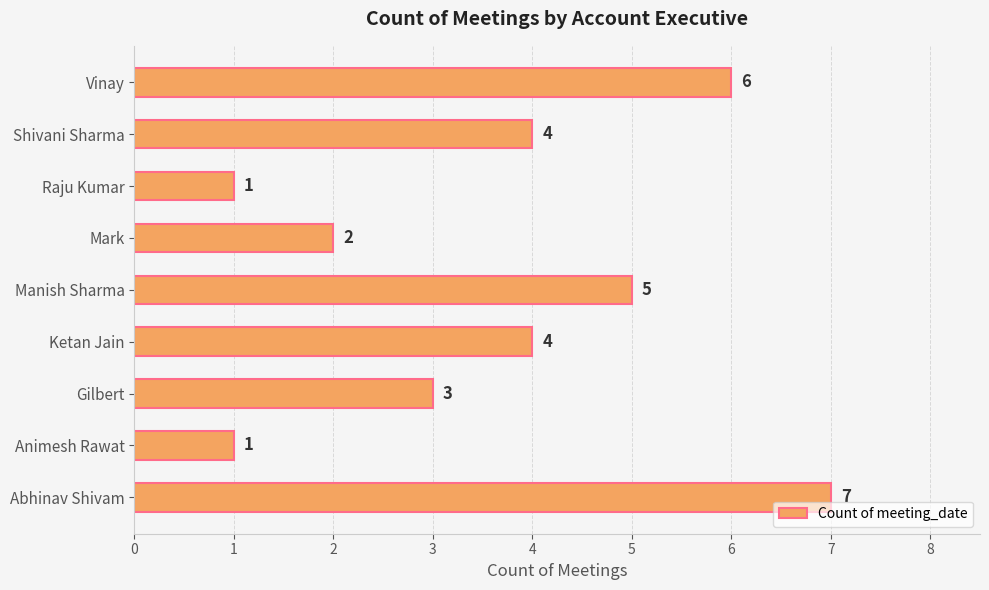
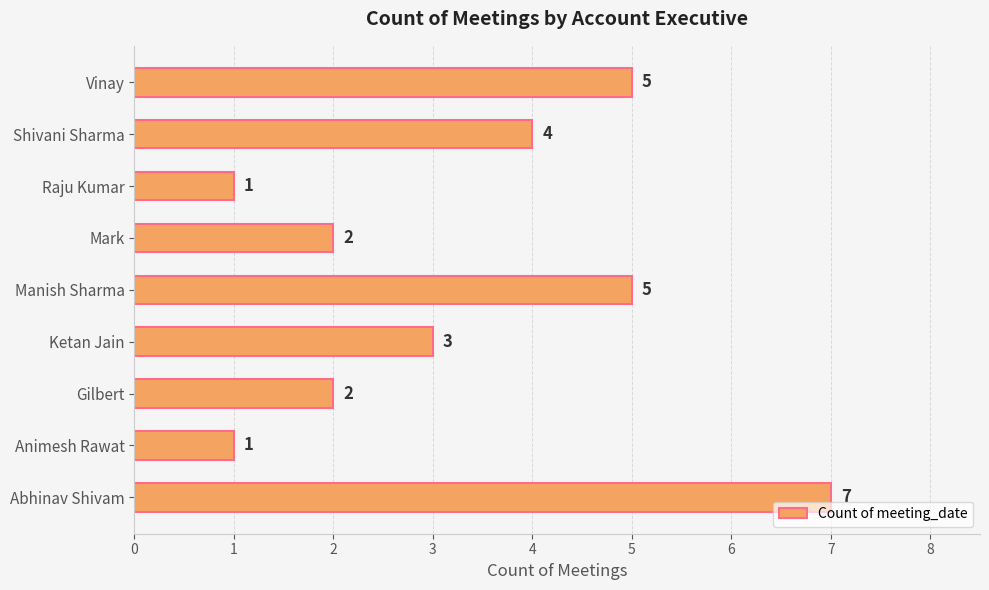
Vinay: 6 -> 5
Ketan Jain: 4 -> 3
Gilbert: 3 -> 2
